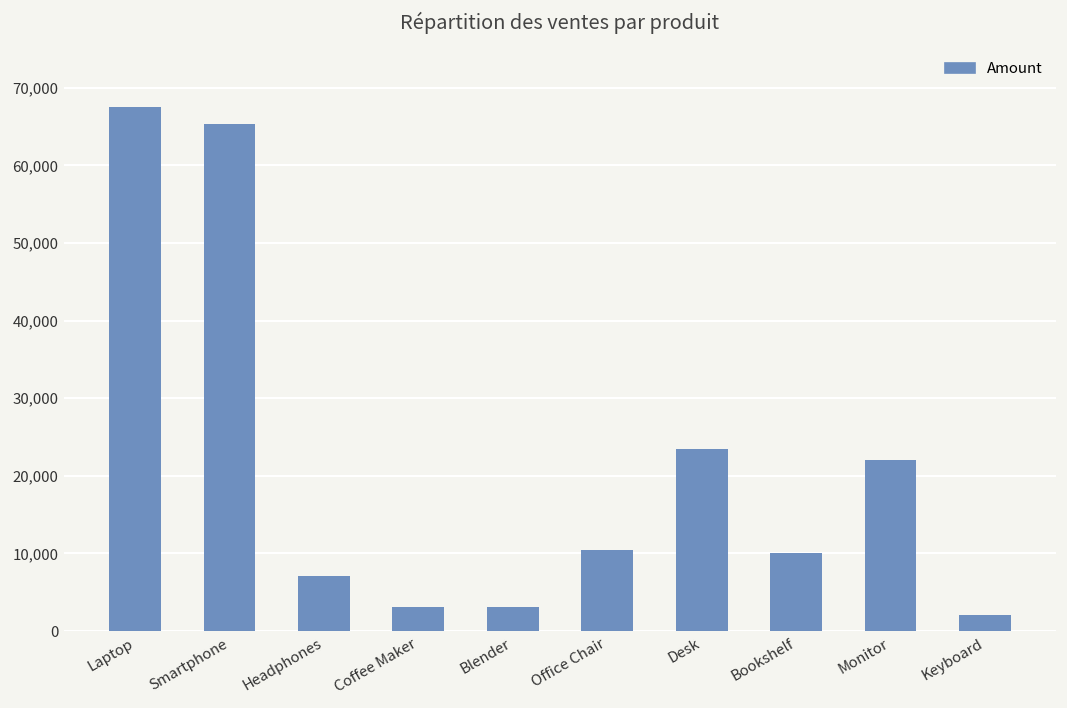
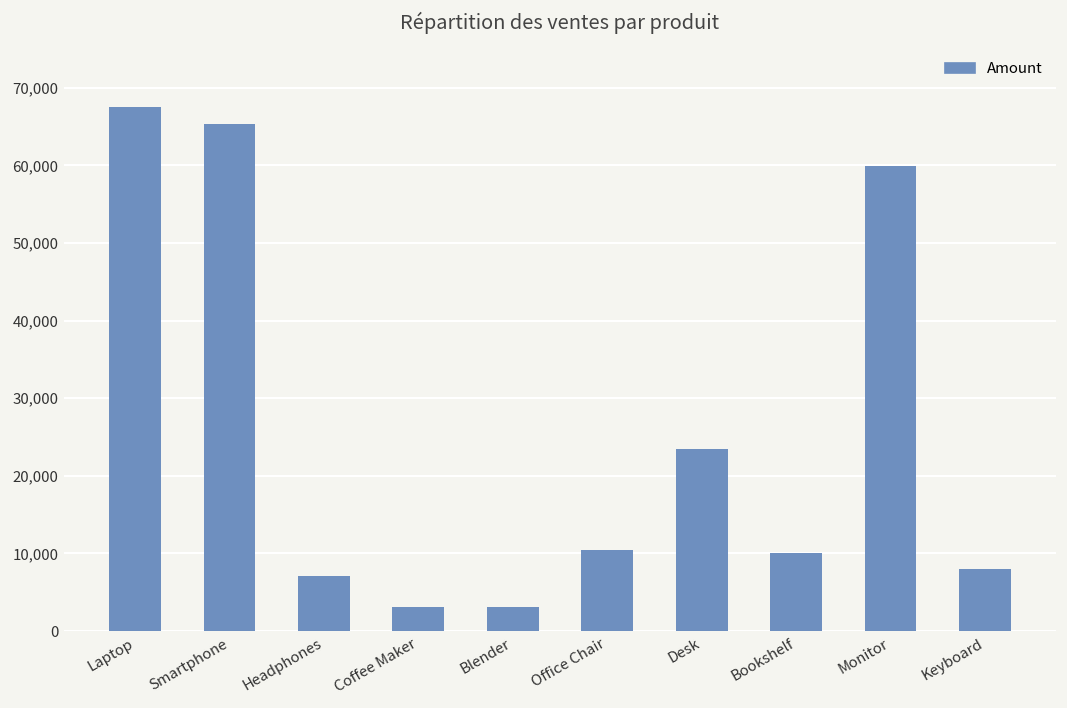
Monitor: 22,000 -> 60,000
Keyboard: 2,000 -> 8,000
